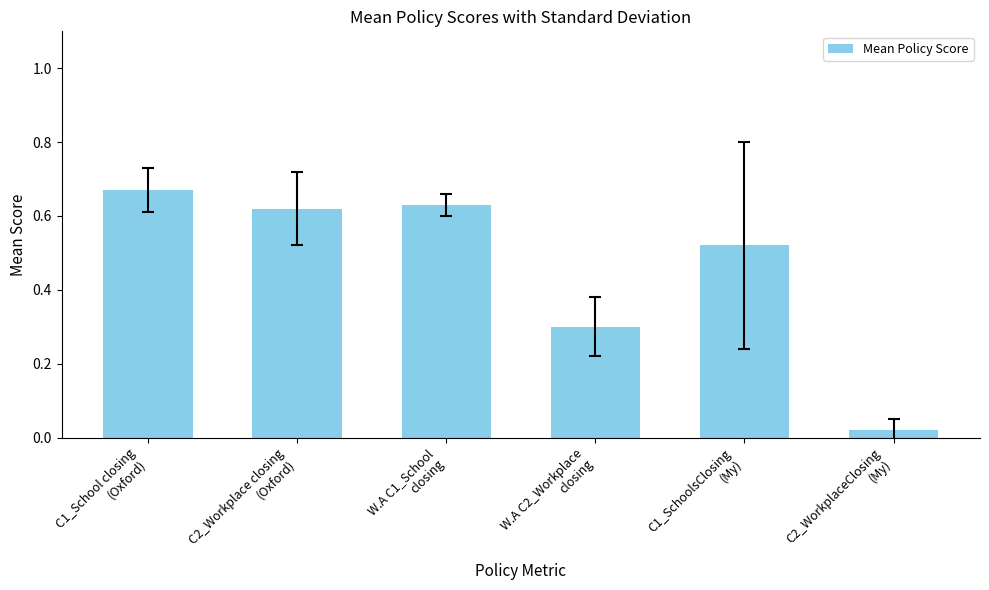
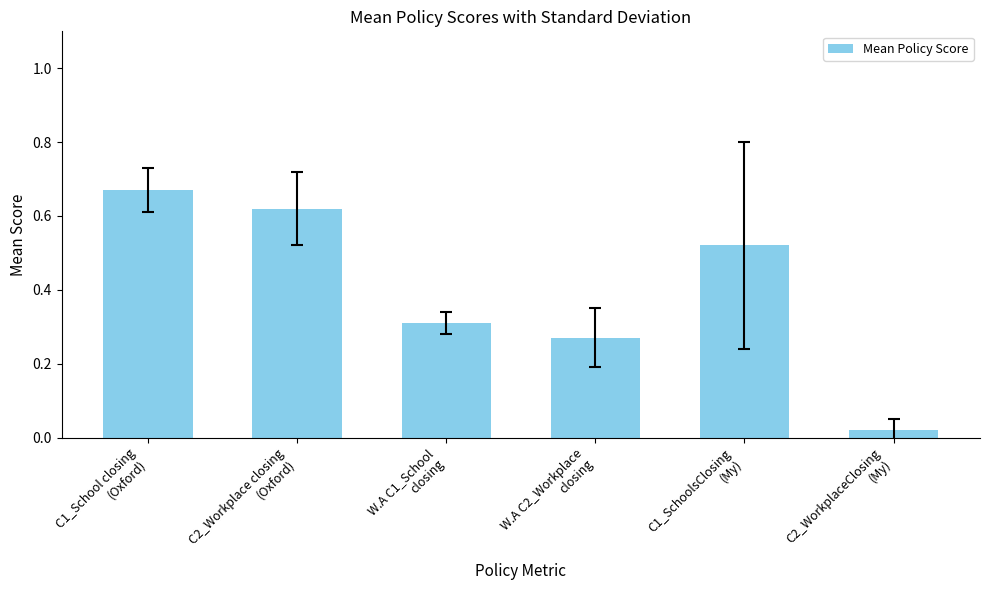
Mean Policy Score, W.A C1_School closing: 0.63 -> 0.31
Mean Policy Score, W.A C2_Workplace closing: 0.30 -> 0.27
